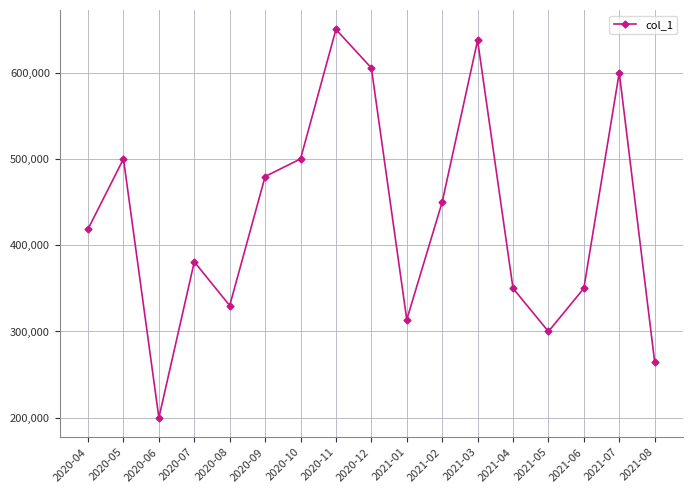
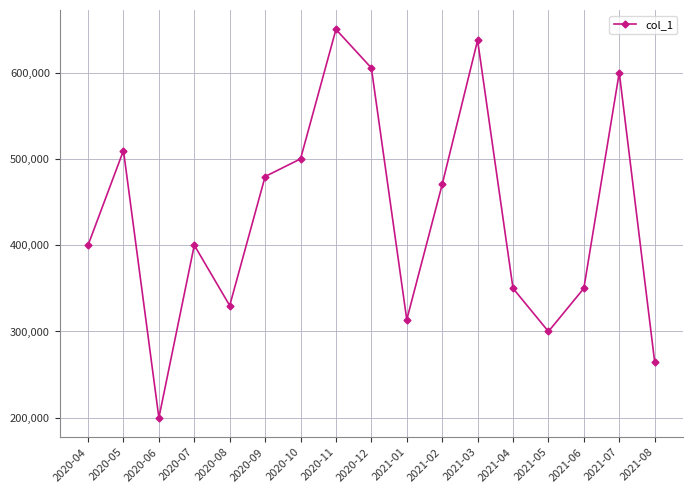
2020-04: 420,000 -> 400,000
2020-05: 500,000 -> 510,000
2020-07: 380,000 -> 400,000
2021-02: 450,000 -> 470,000
